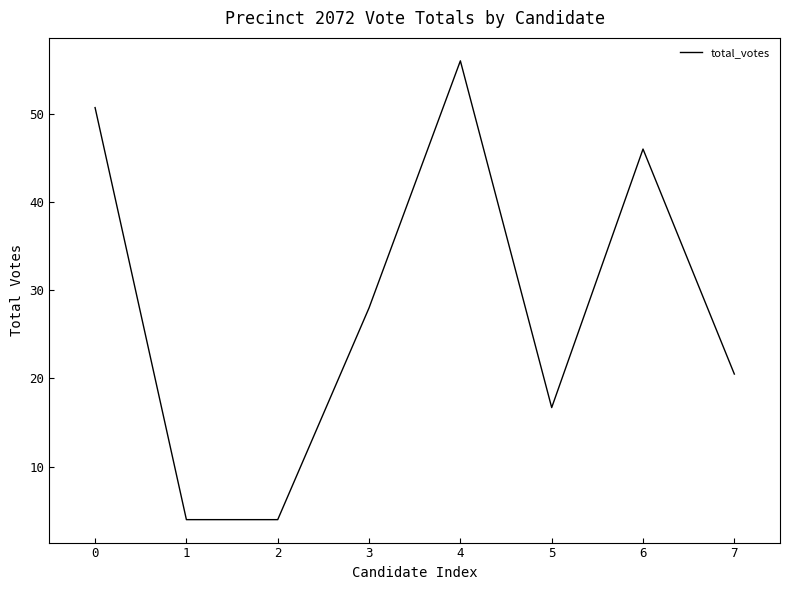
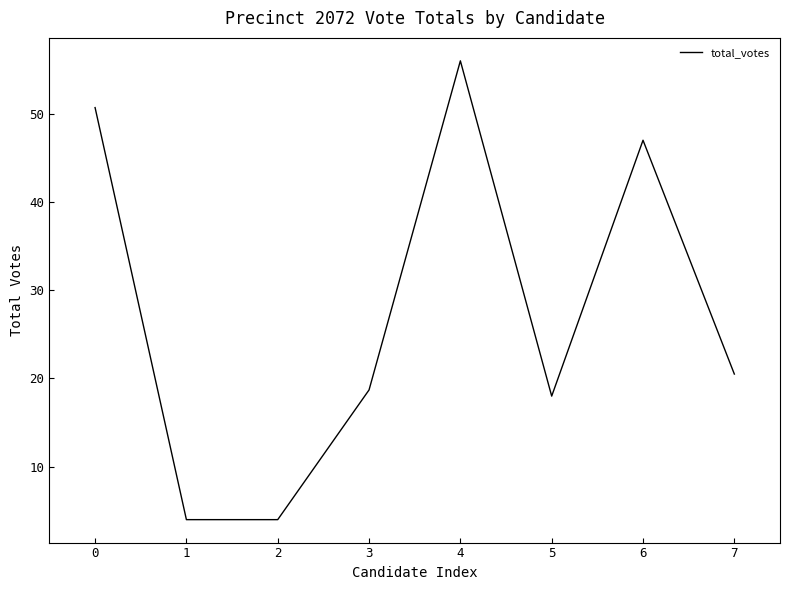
3: 28 -> 19
5: 17 -> 18
6: 46 -> 47
